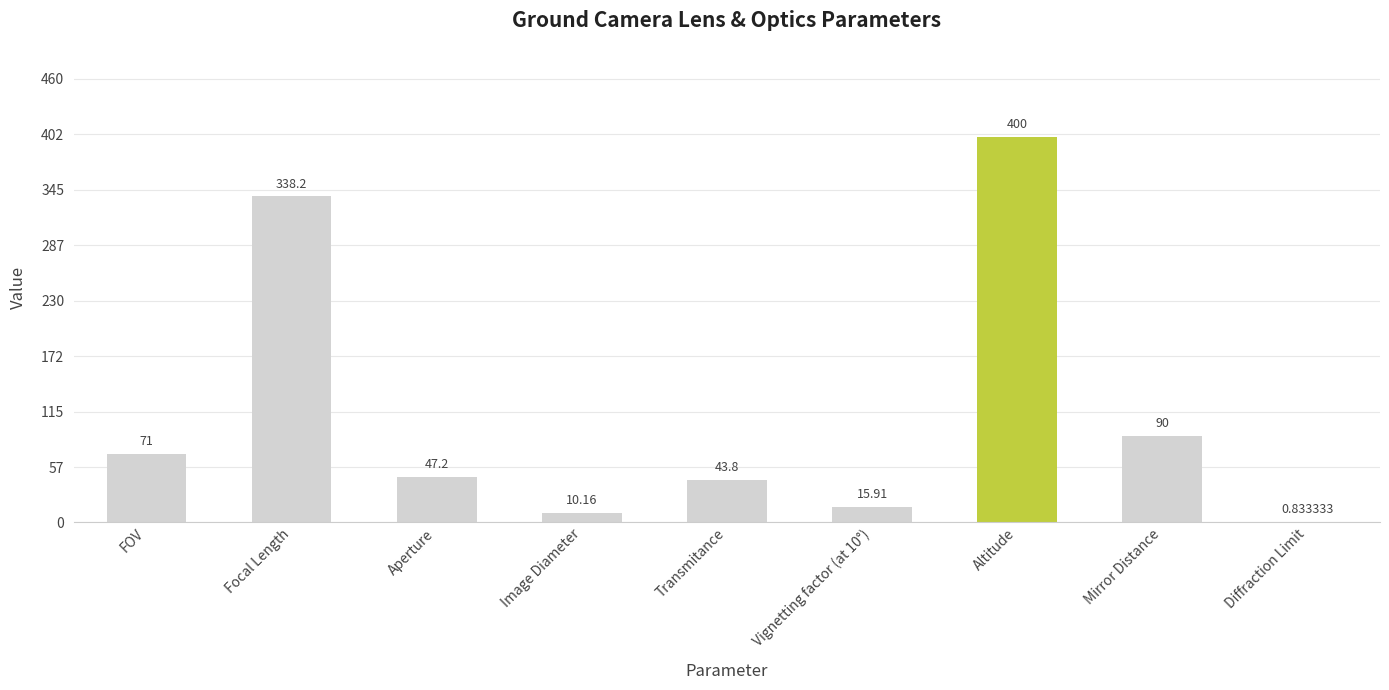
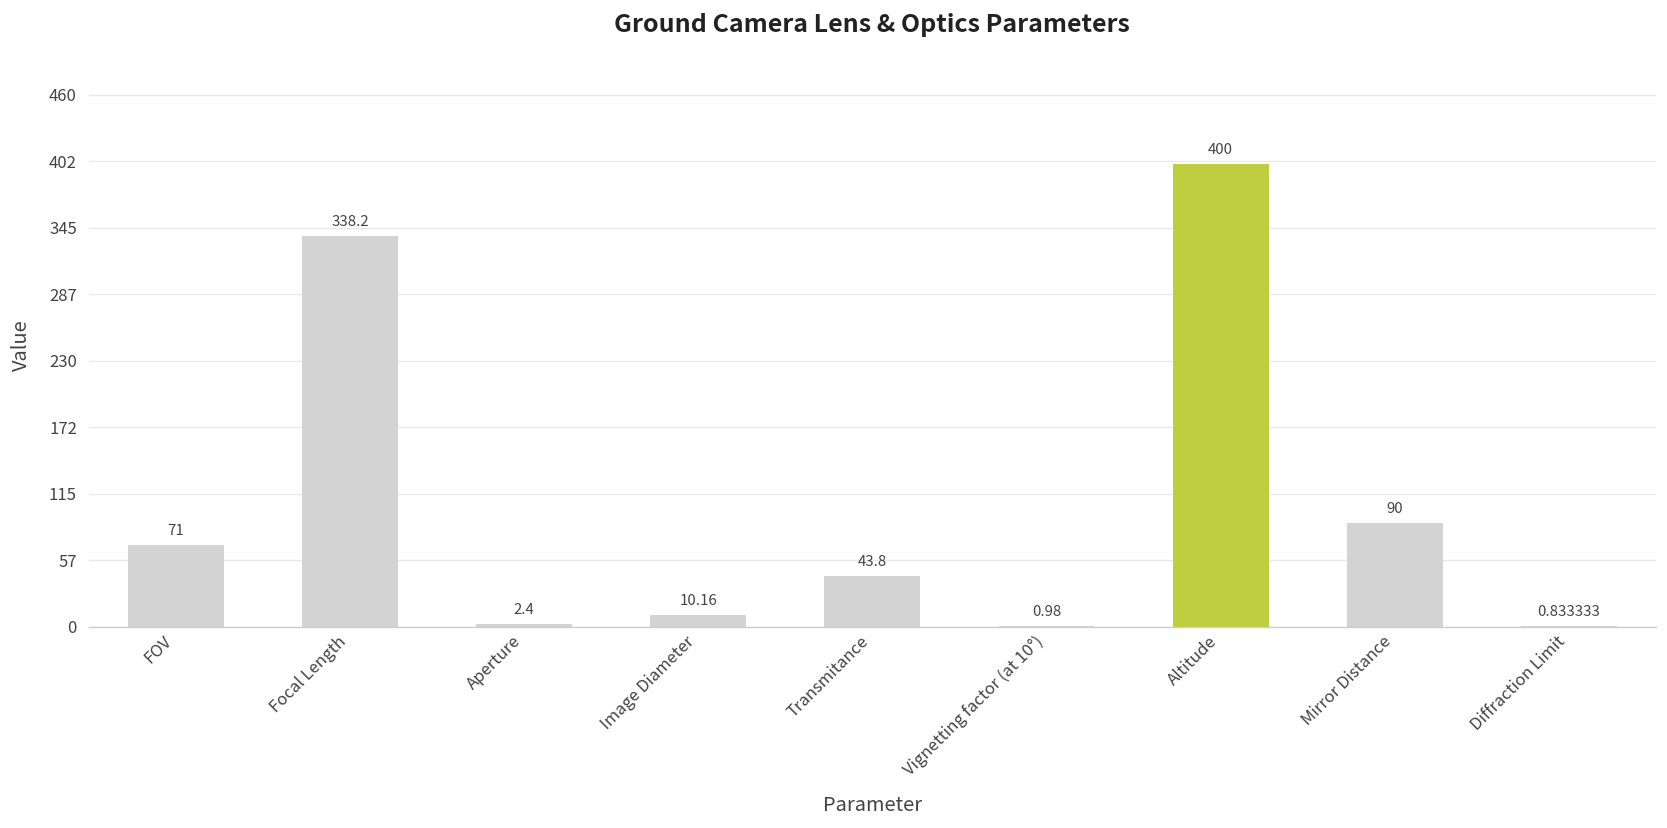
Aperture: 47.2 -> 2.4
Vignetting factor (at 10°): 15.91 -> 0.98
